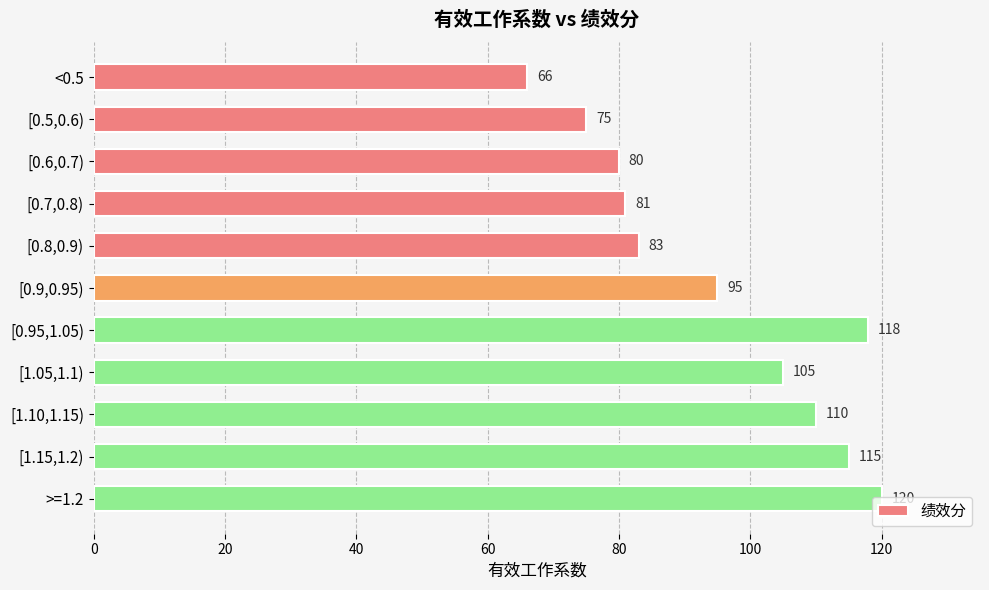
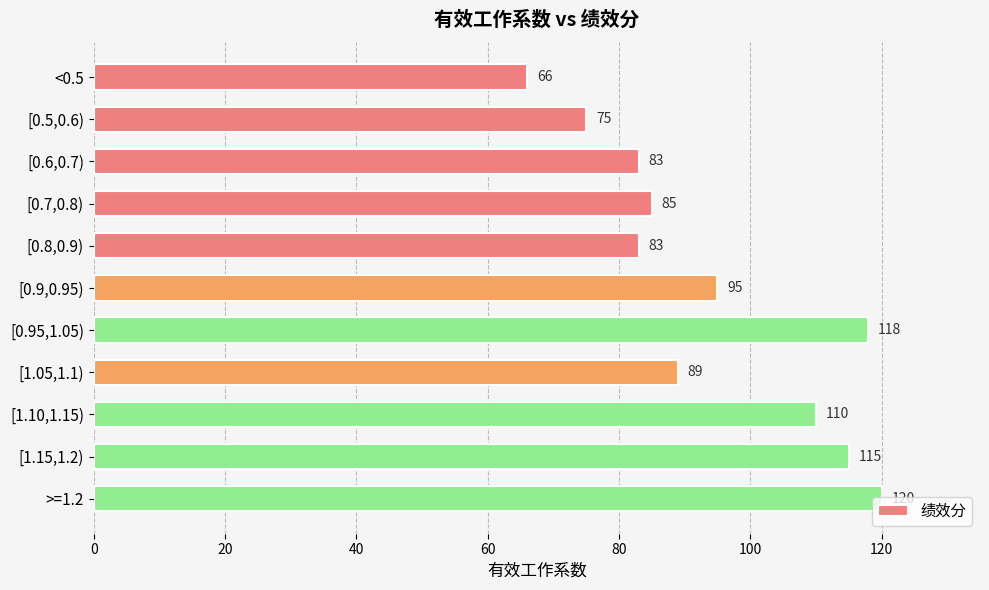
[0.6,0.7): 80 -> 83
[0.7,0.8): 81 -> 85
[1.05,1.1): 105 -> 89
